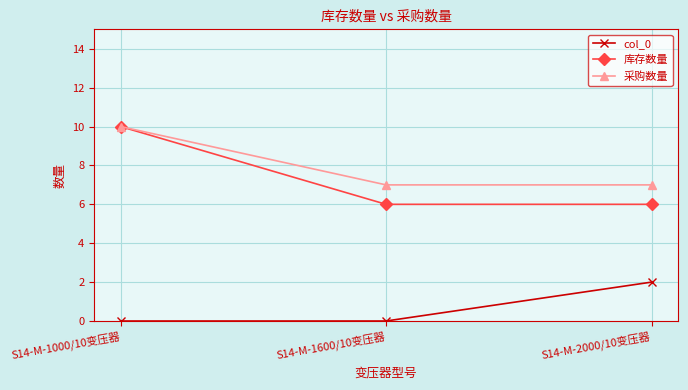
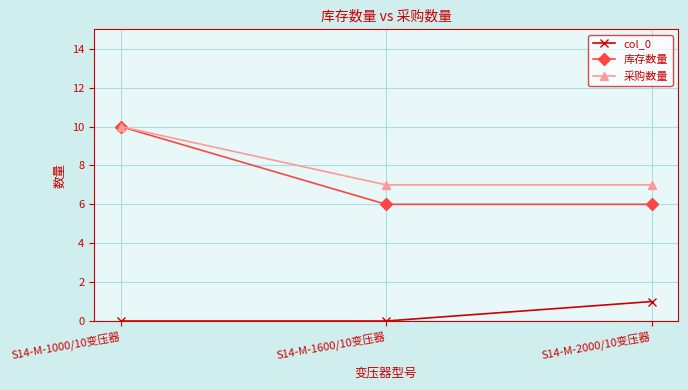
col_0, S14-M-2000/10变压器: 2 -> 1
